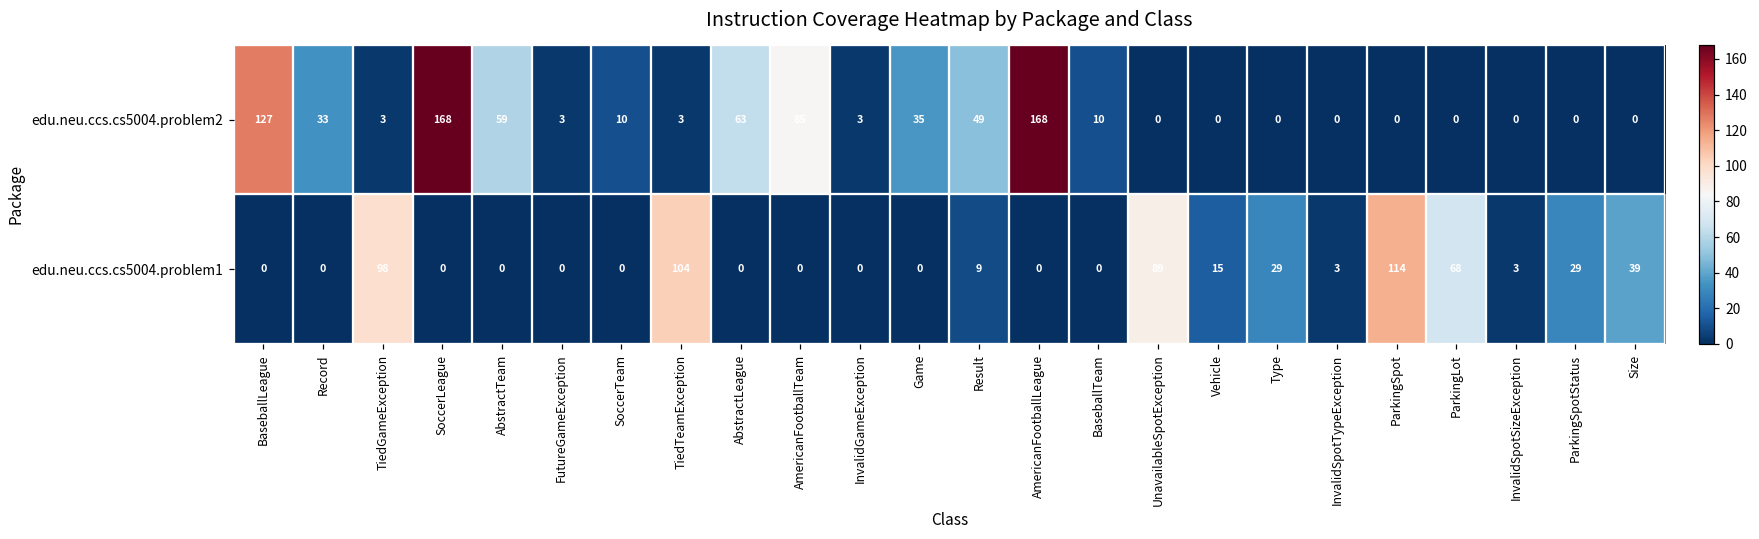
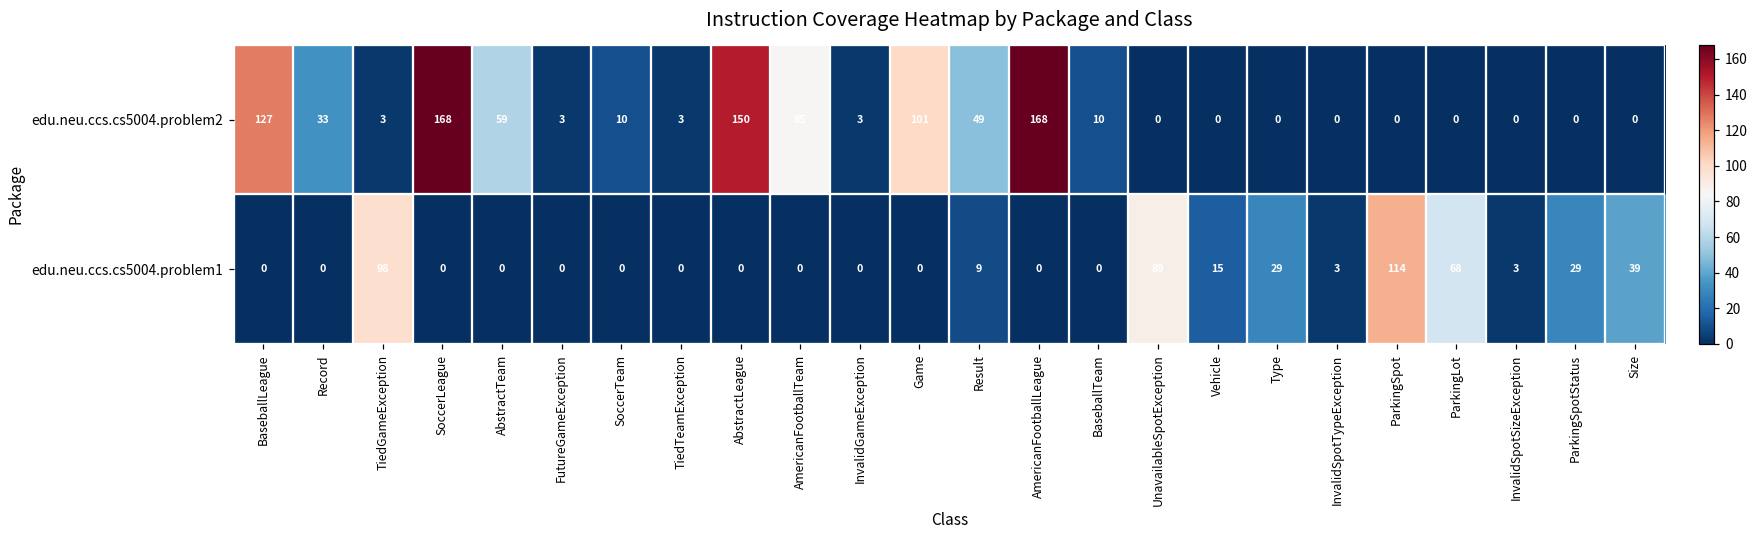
edu.neu.ccs.cs5004.problem2, AbstractLeague: 63 -> 150
edu.neu.ccs.cs5004.problem2, Game: 35 -> 101
edu.neu.ccs.cs5004.problem1, TiedTeamException: 104 -> 0
